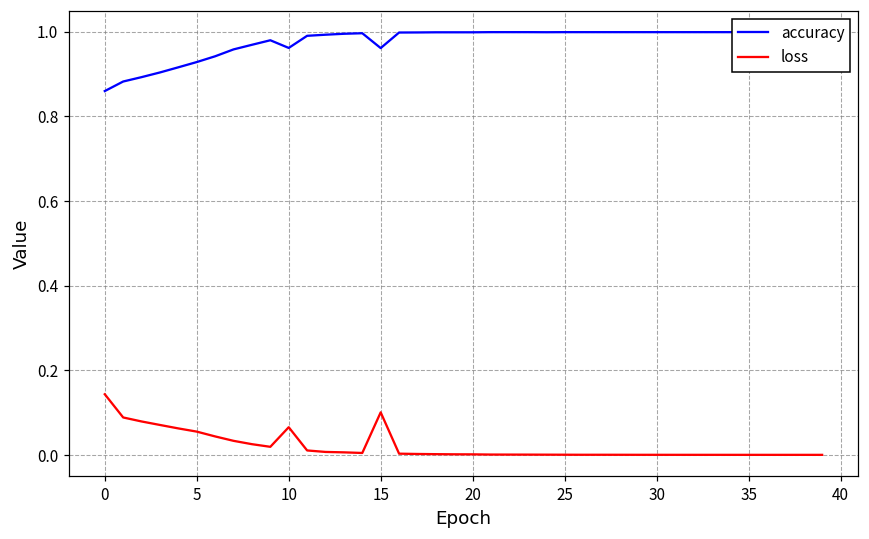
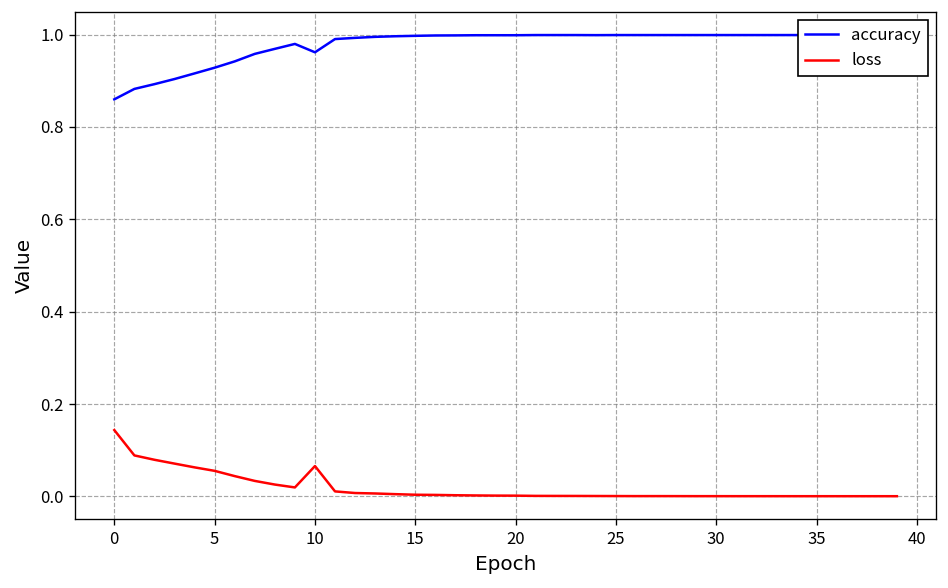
accuracy, 15: 0.96 -> 1.00
loss, 15: 0.10 -> 0.00
